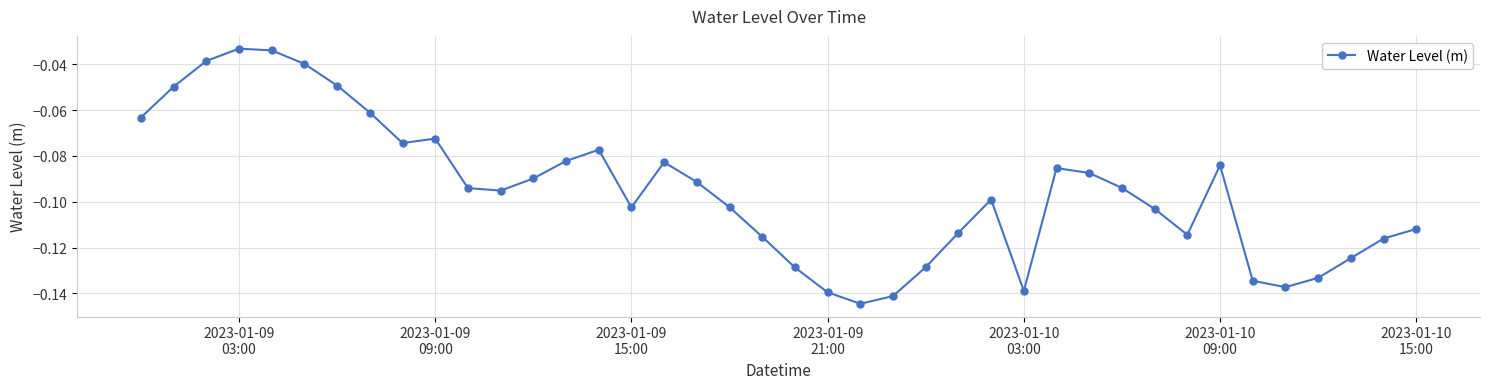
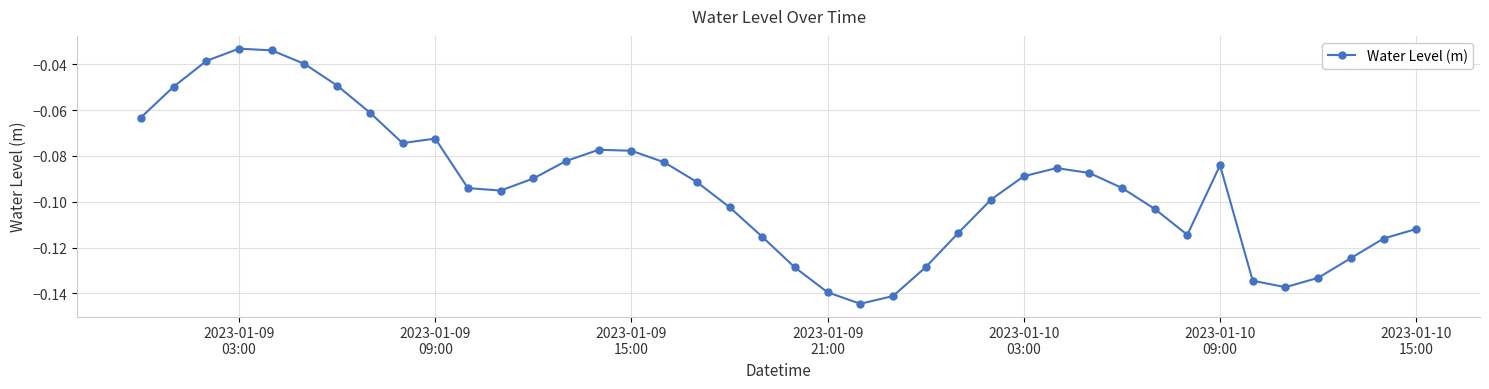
2023-01-09 15:00: -0.102 -> -0.078
2023-01-10 03:00: -0.139 -> -0.089
